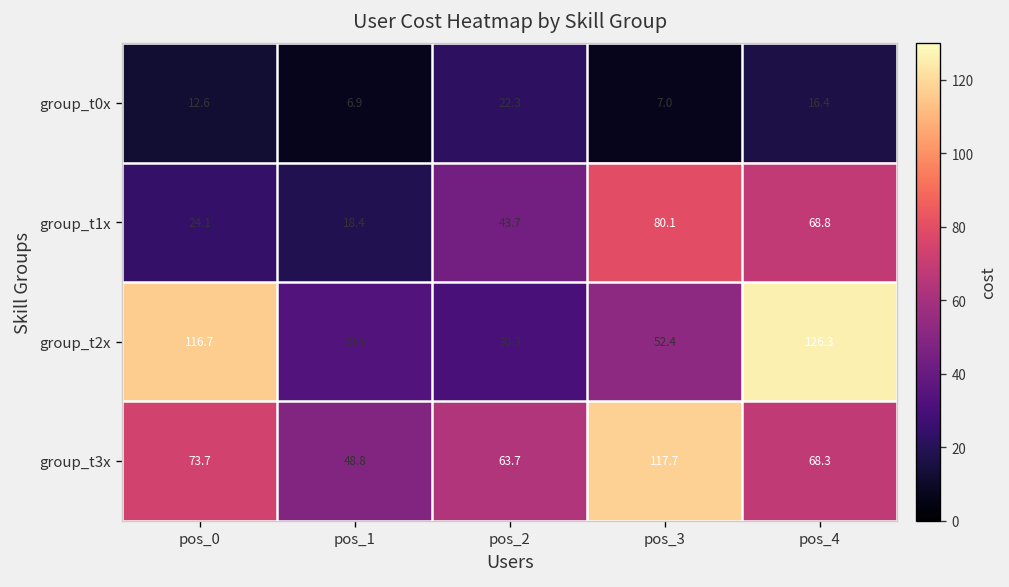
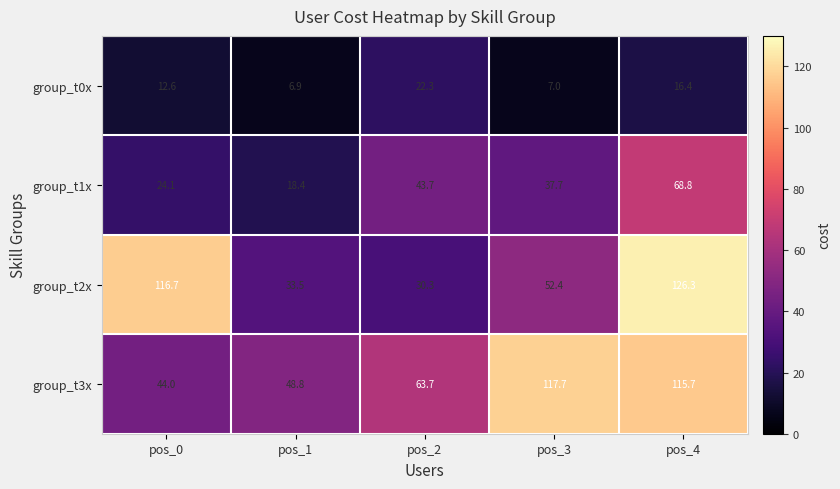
group_t1x, pos_3: 80.1 -> 37.7
group_t3x, pos_0: 73.7 -> 44.0
group_t3x, pos_4: 68.3 -> 115.7
